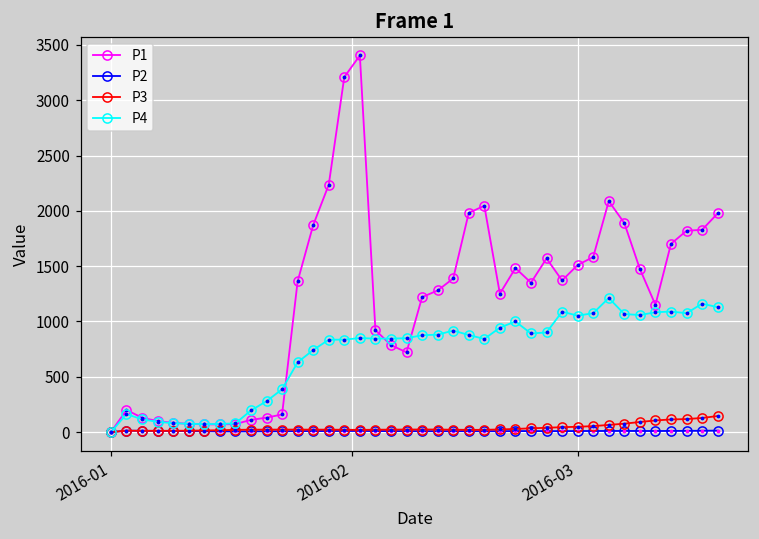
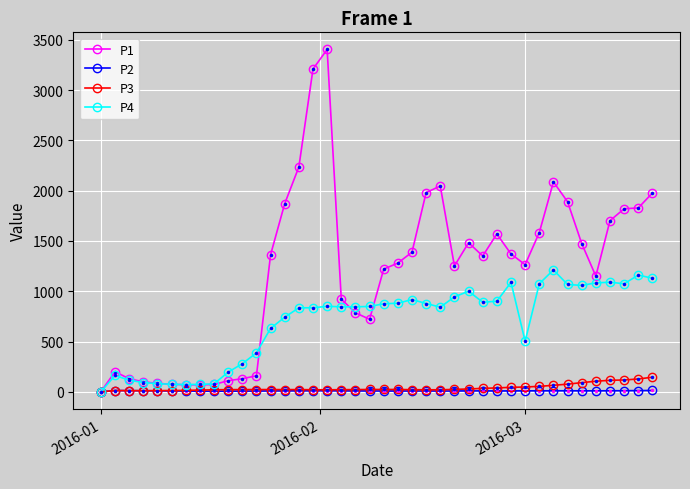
P1, 2016-03: 1510 -> 1260
P4, 2016-03: 1050 -> 500
